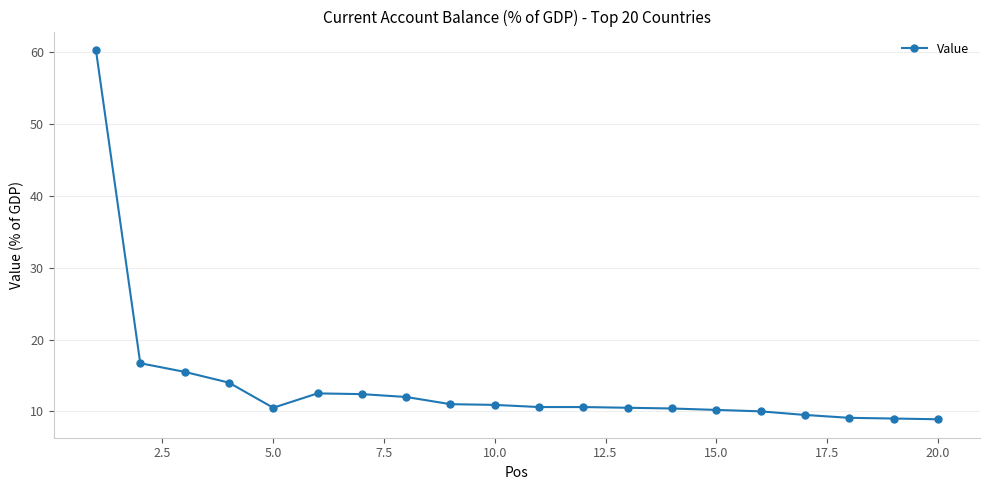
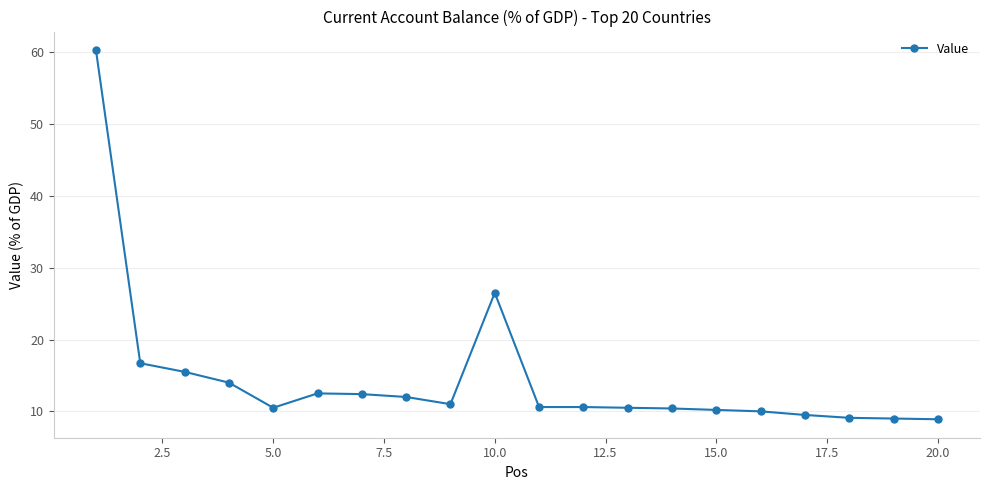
10.0: 11 -> 27
